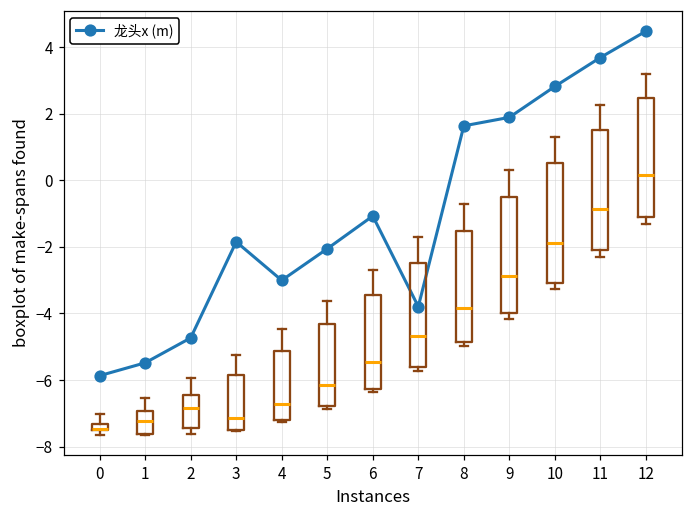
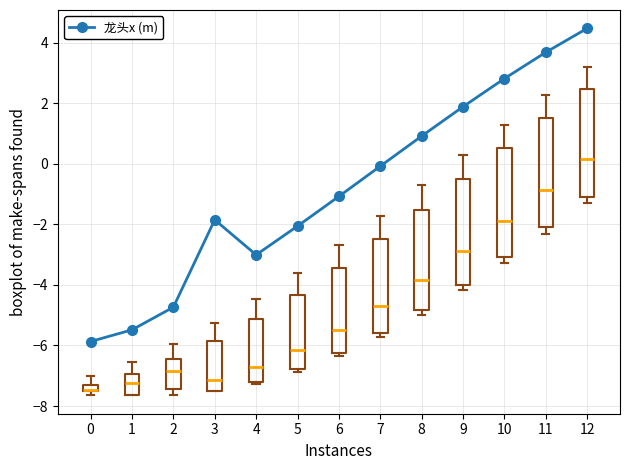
龙头x (m), 7: -3.8 -> -0.1
龙头x (m), 8: 1.6 -> 0.9
